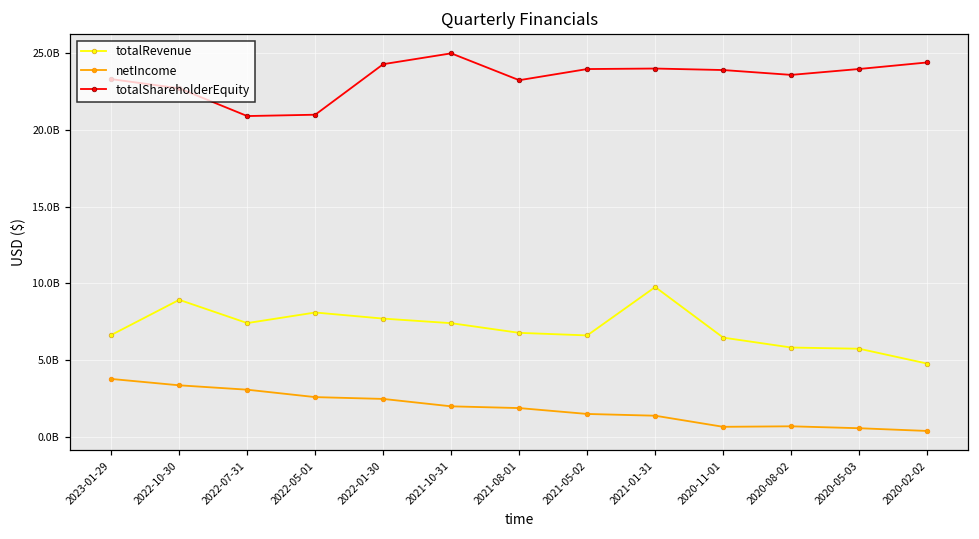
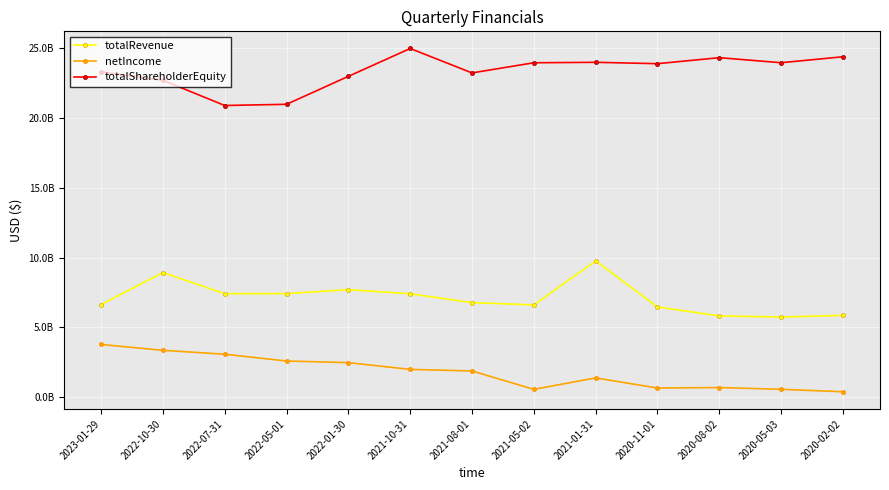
totalRevenue, 2022-05-01: 8100000000 -> 7400000000
totalShareholderEquity, 2022-01-30: 24300000000 -> 23000000000
netIncome, 2021-05-02: 1500000000 -> 600000000
totalShareholderEquity, 2020-08-02: 23600000000 -> 24300000000
totalRevenue, 2020-02-02: 4800000000 -> 5900000000
